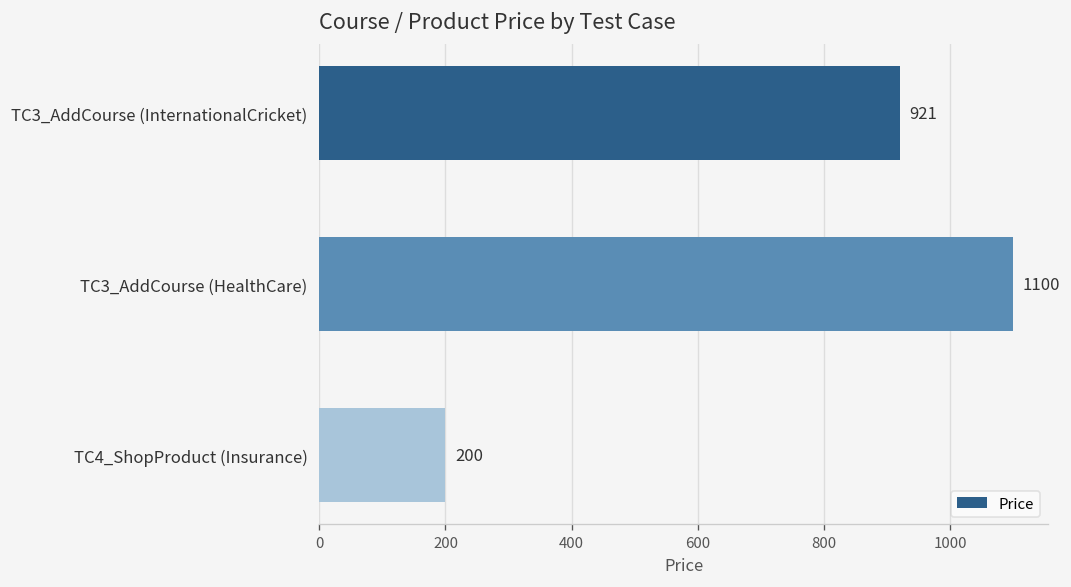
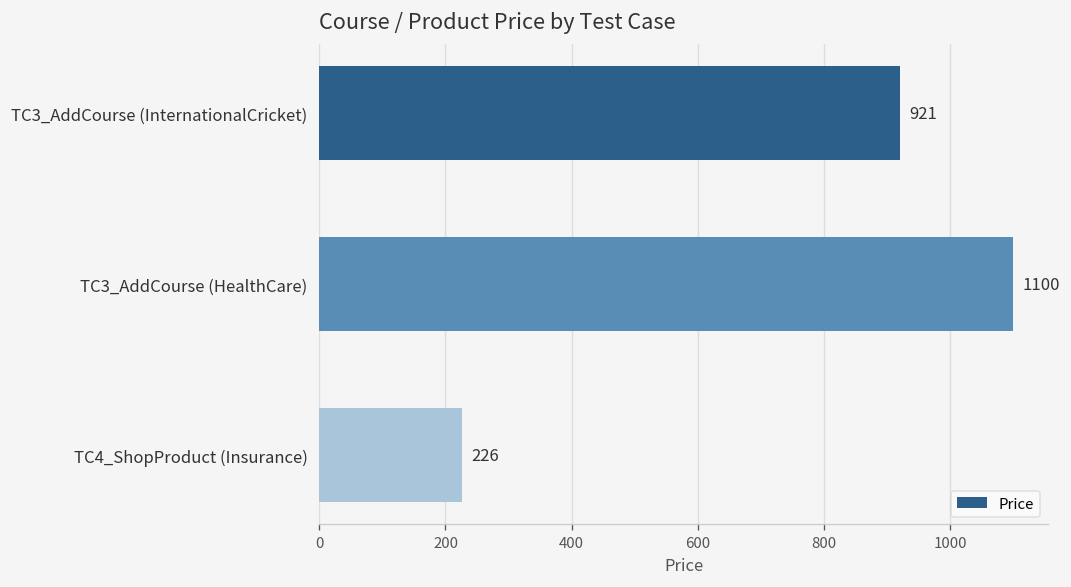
TC4_ShopProduct (Insurance): 200 -> 226
